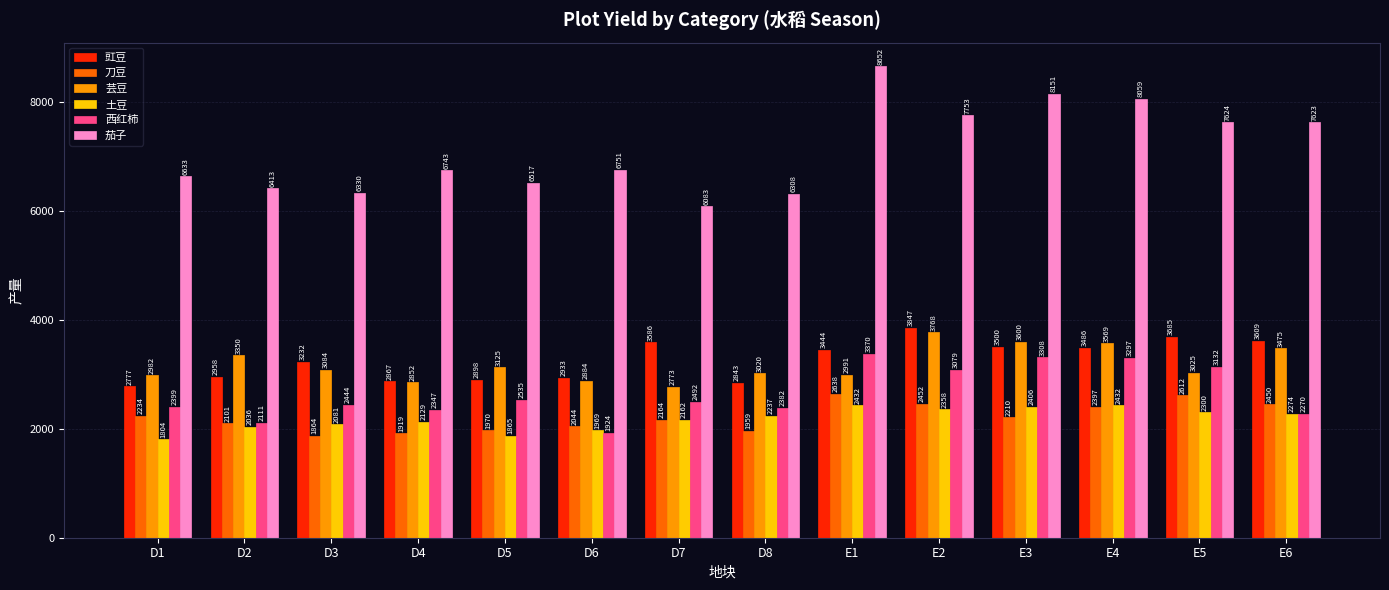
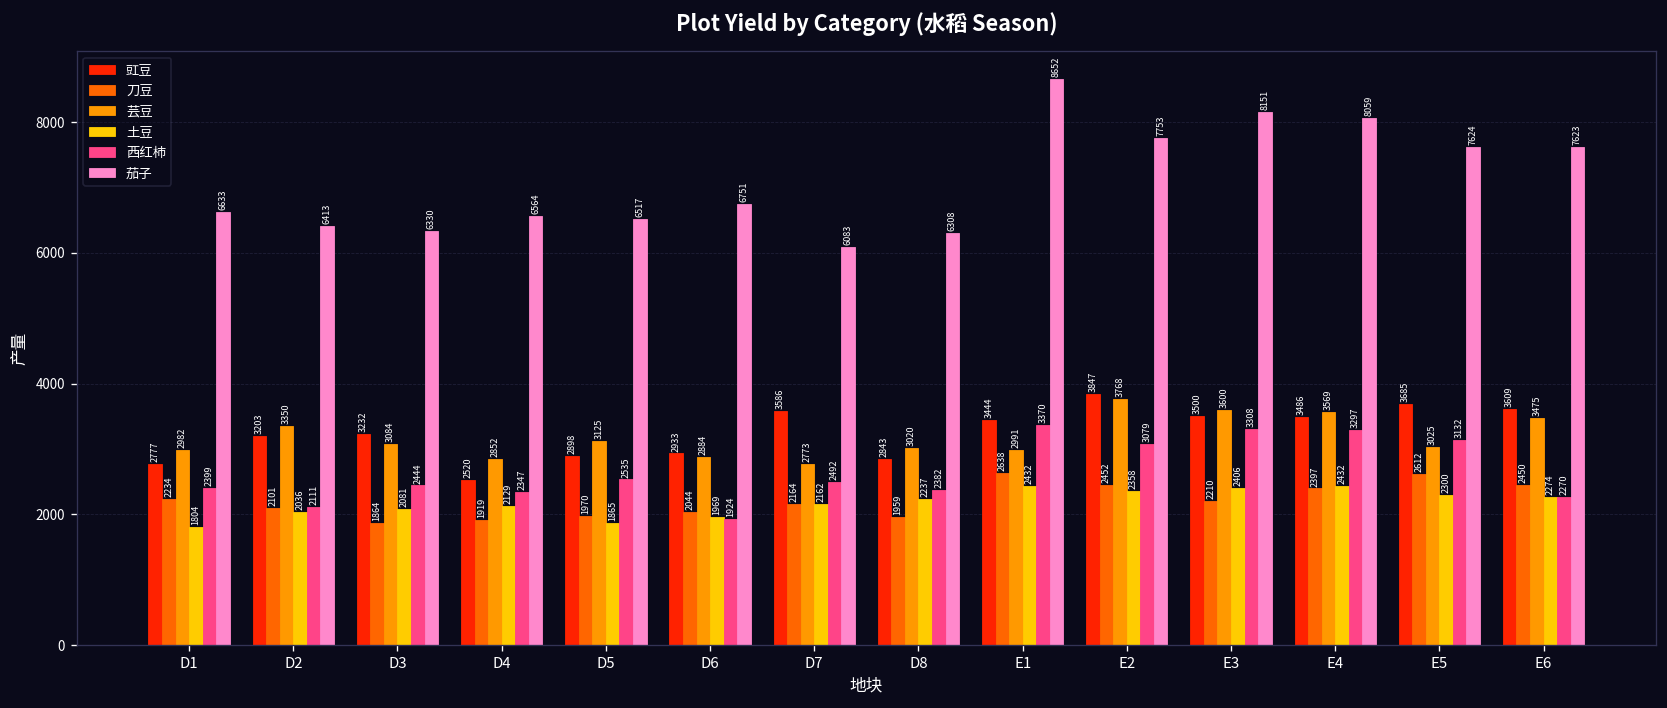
豇豆, D2: 2958 -> 3203
豇豆, D4: 2867 -> 2520
茄子, D4: 6743 -> 6564
